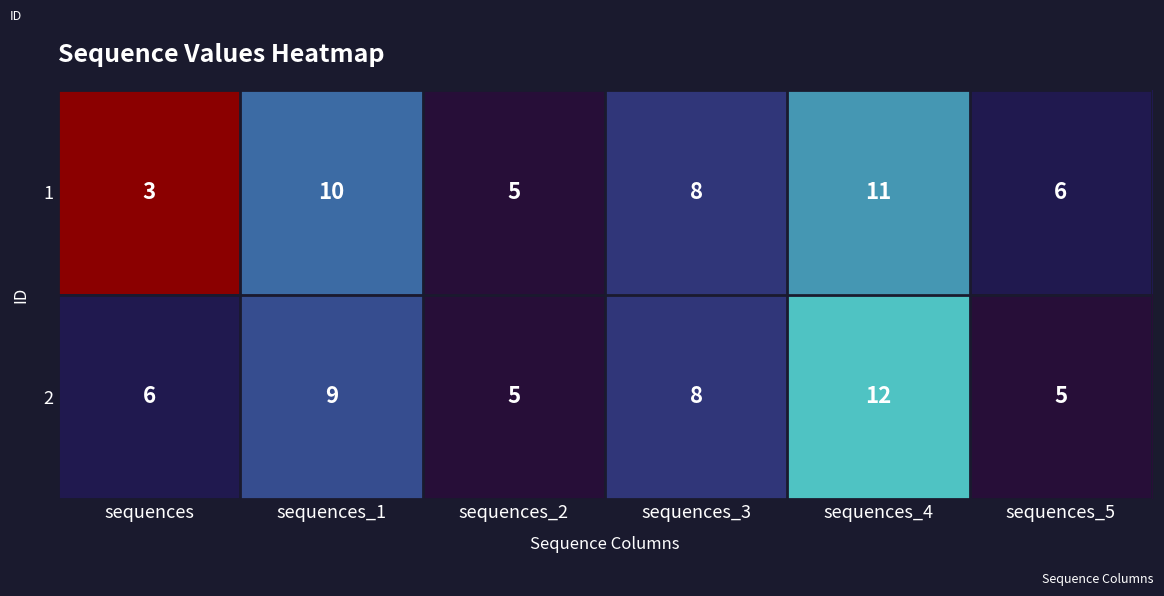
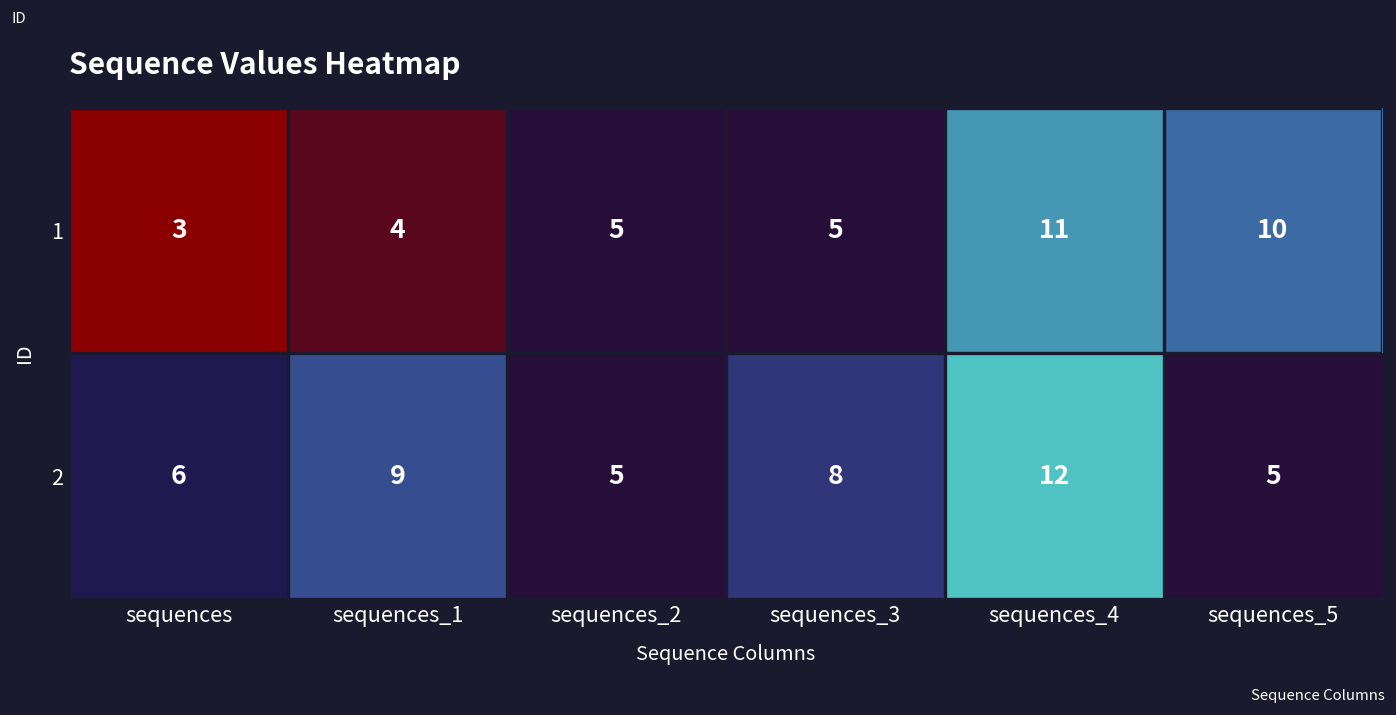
1, sequences_1: 10 -> 4
1, sequences_3: 8 -> 5
1, sequences_5: 6 -> 10
